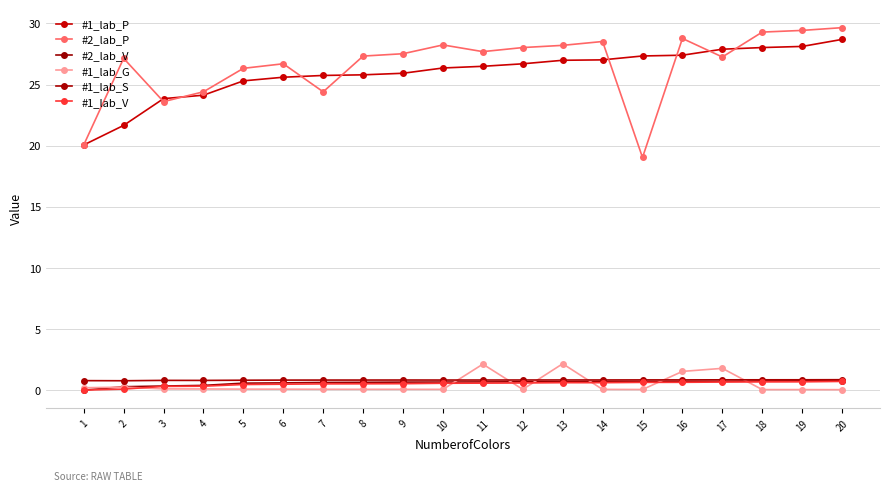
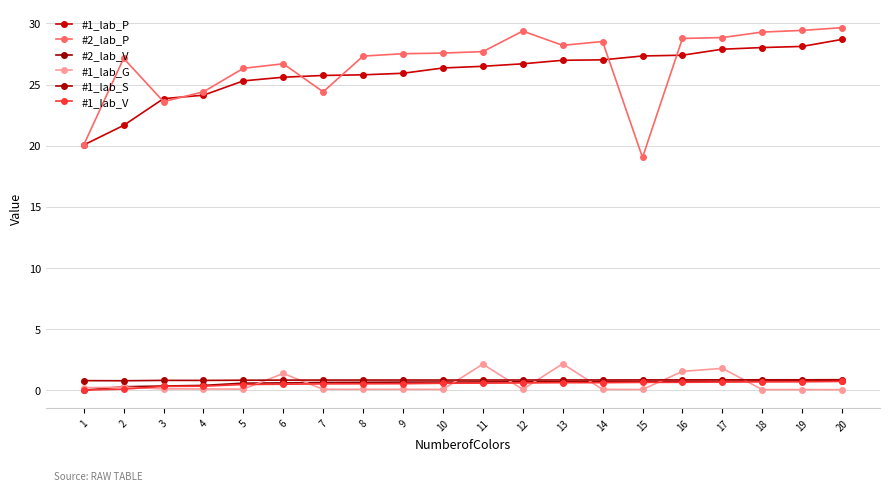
#1_lab_G, 6: 0.1 -> 1.4
#2_lab_P, 10: 28.2 -> 27.6
#2_lab_P, 12: 28.0 -> 29.4
#2_lab_P, 17: 27.3 -> 28.8
